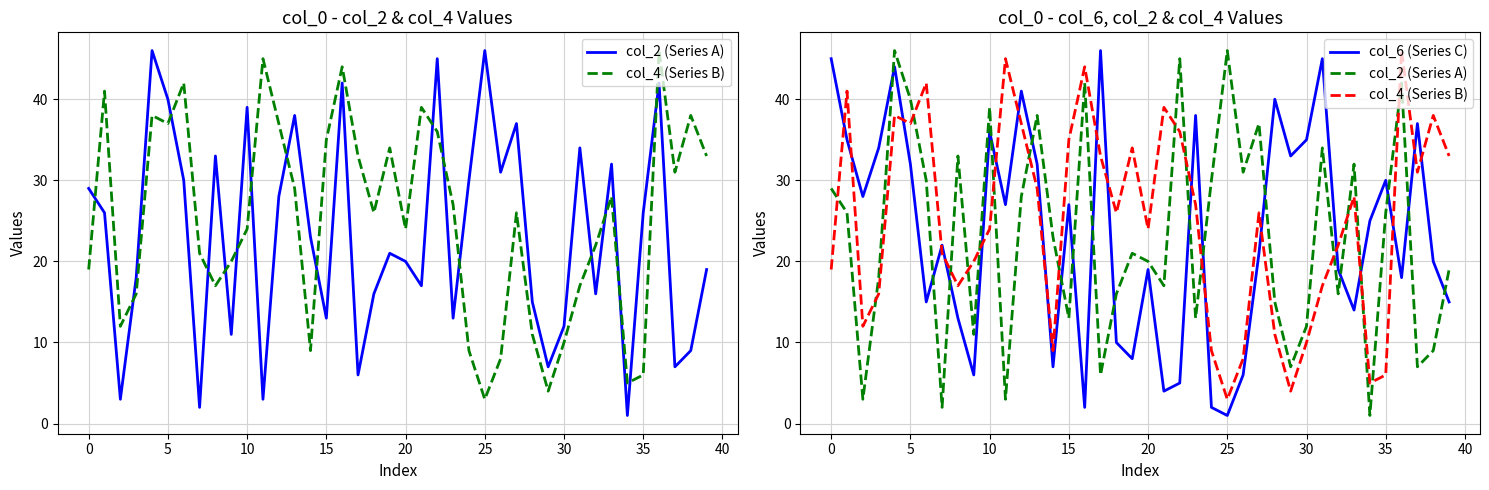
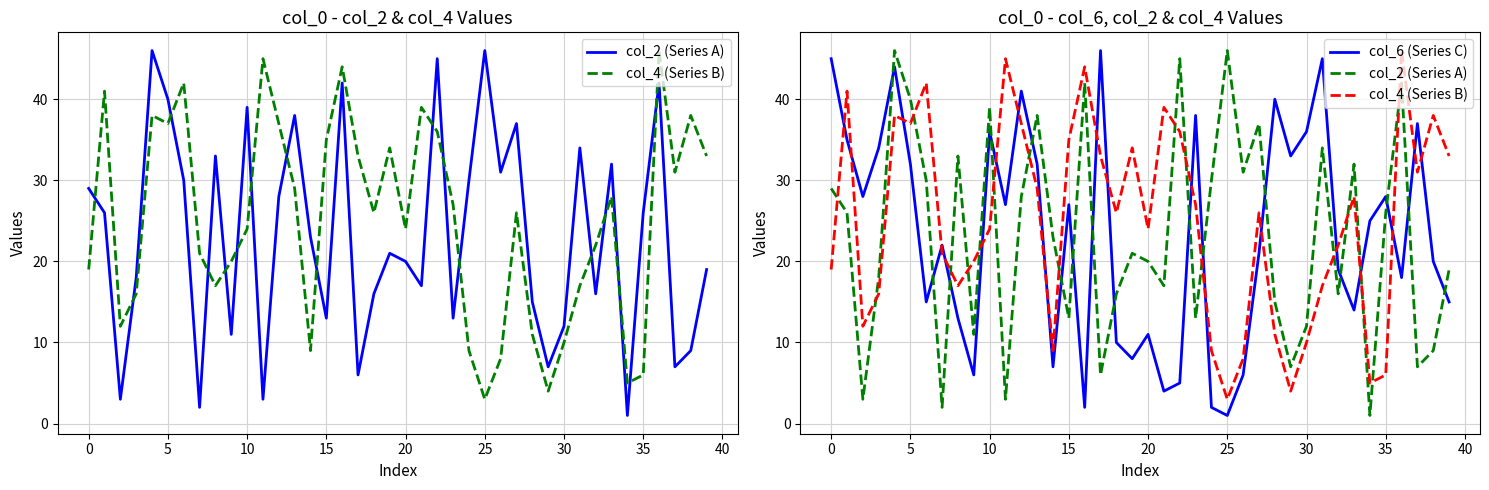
col_0 - col_6, col_2 & col_4 Values, col_6 (Series C), 20: 19 -> 11
col_0 - col_6, col_2 & col_4 Values, col_6 (Series C), 30: 35 -> 36
col_0 - col_6, col_2 & col_4 Values, col_6 (Series C), 35: 30 -> 28
